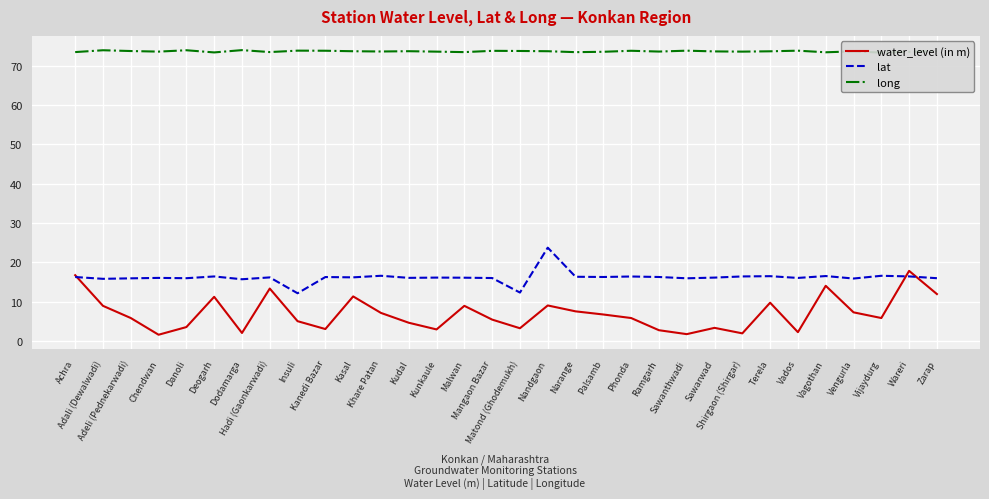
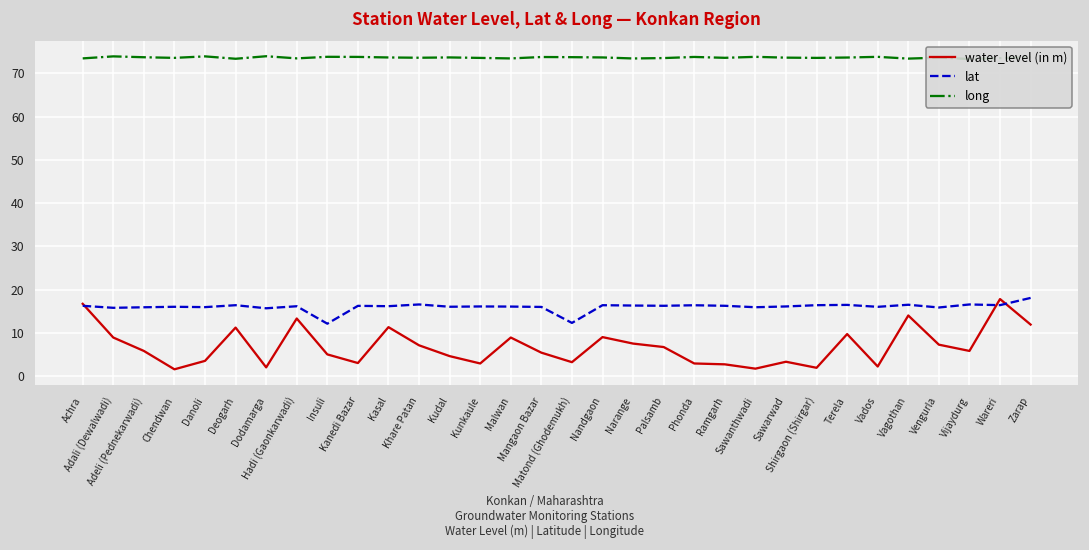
lat, Nandgaon: 24 -> 16
water_level (in m), Phonda: 6 -> 3
lat, Zarap: 16 -> 18
